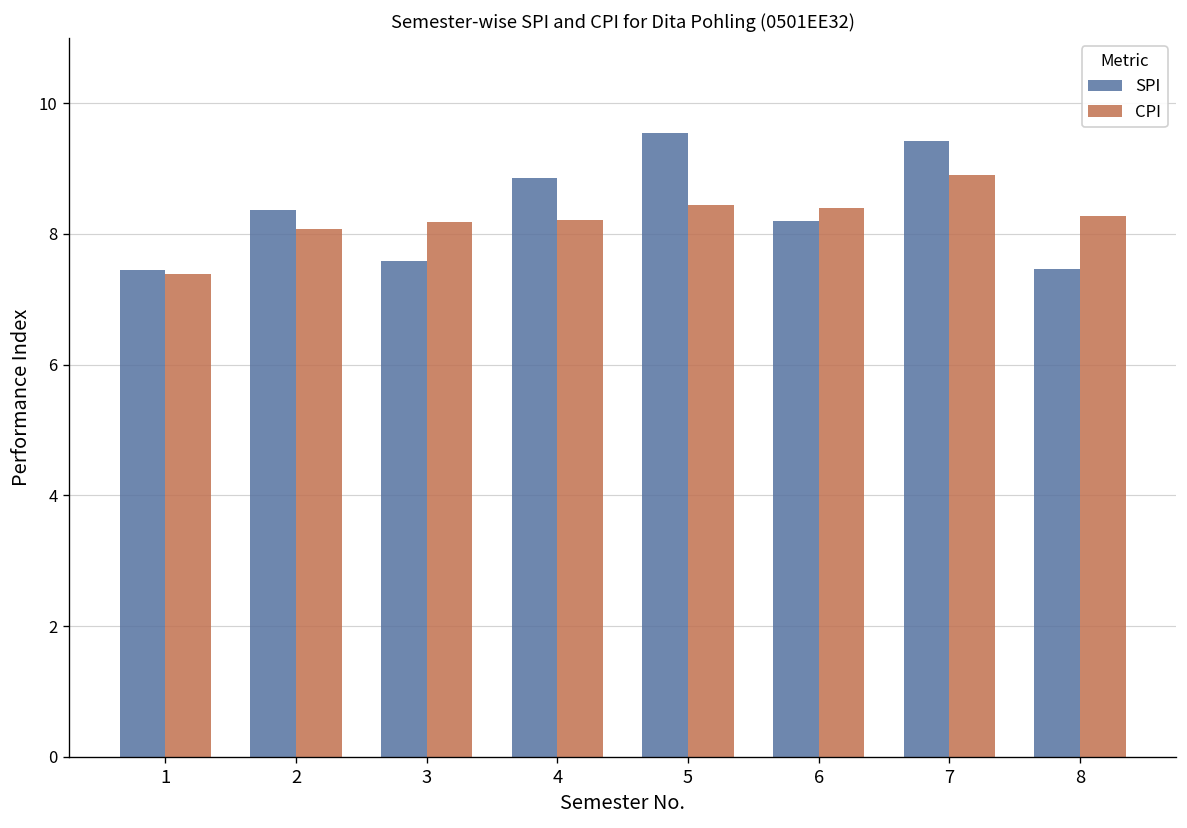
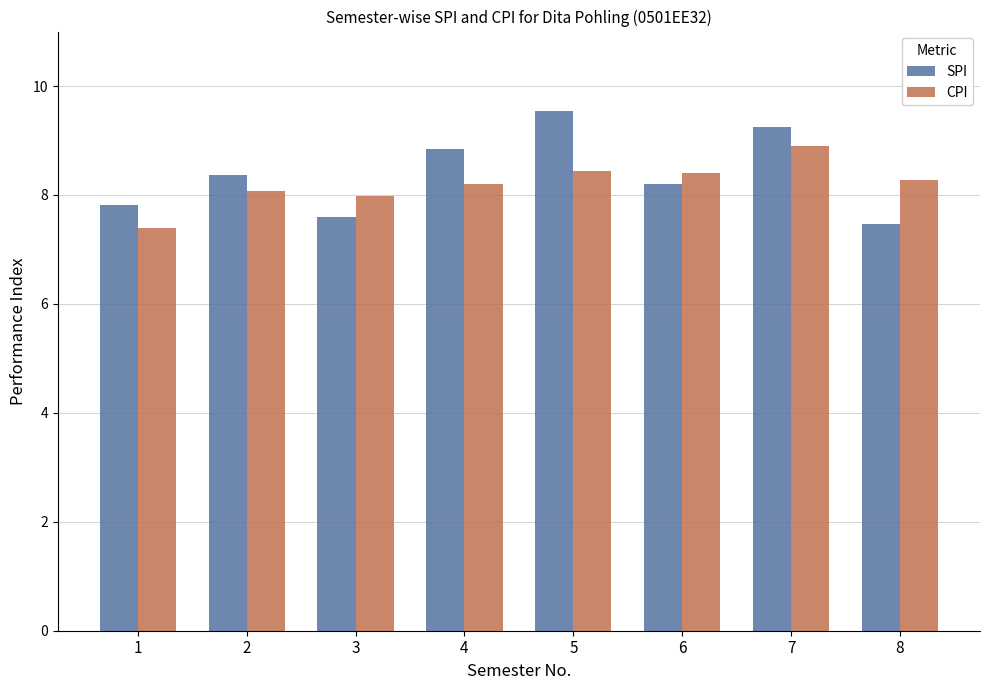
SPI, 1: 7.5 -> 7.8
CPI, 3: 8.2 -> 8.0
SPI, 7: 9.4 -> 9.2
